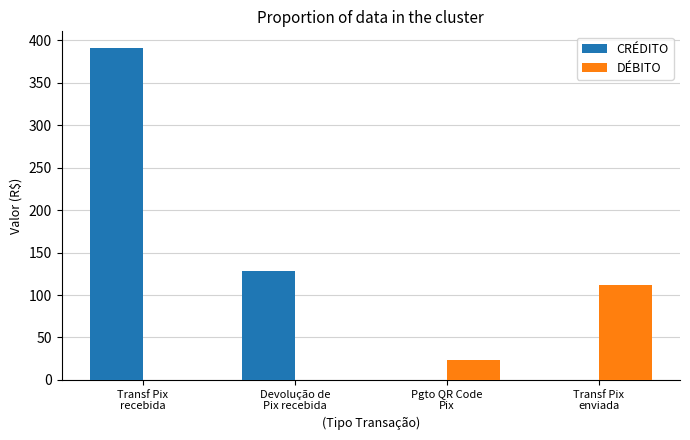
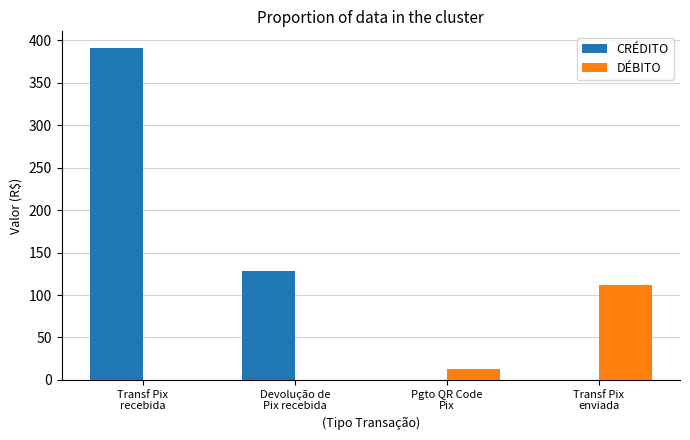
DÉBITO, Pgto QR Code Pix: 20 -> 10
